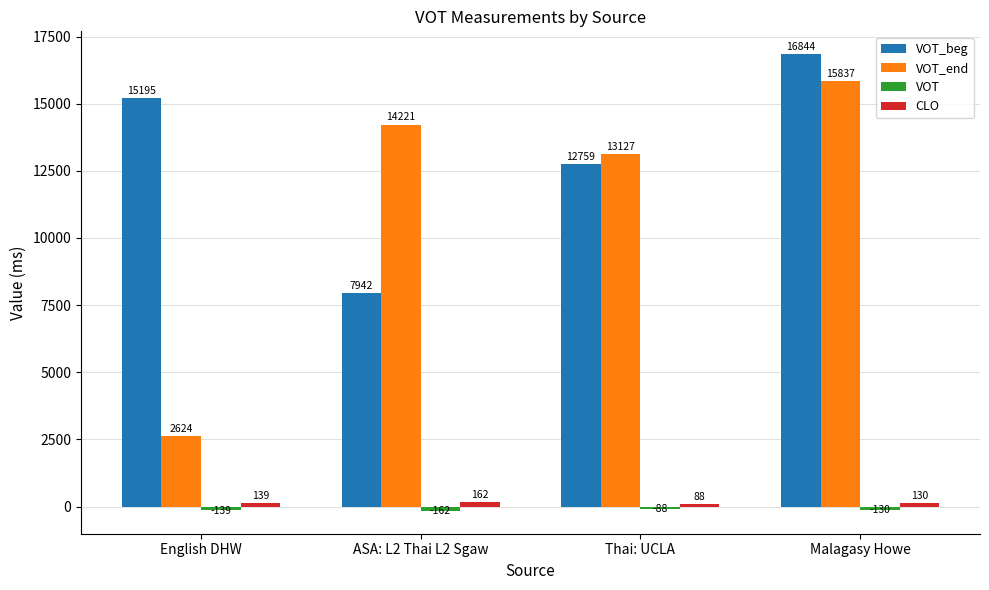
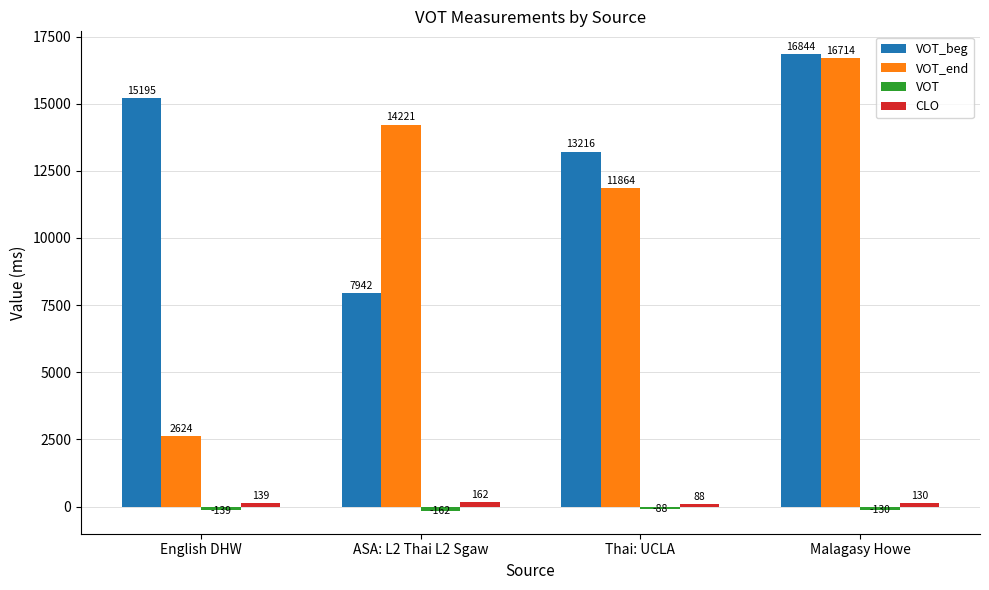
VOT_beg, Thai: UCLA: 12759 -> 13216
VOT_end, Thai: UCLA: 13127 -> 11864
VOT_end, Malagasy Howe: 15837 -> 16714
